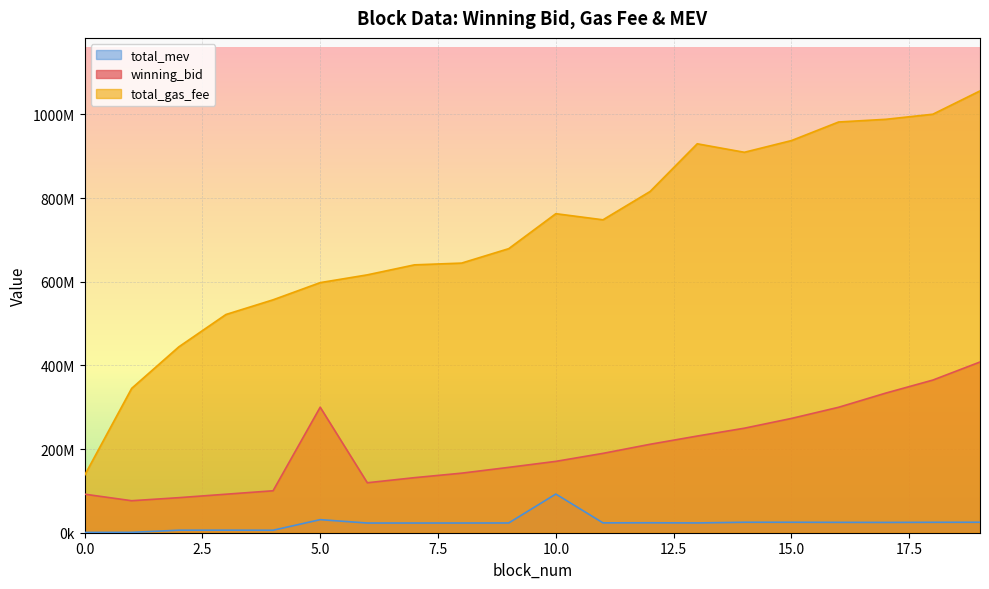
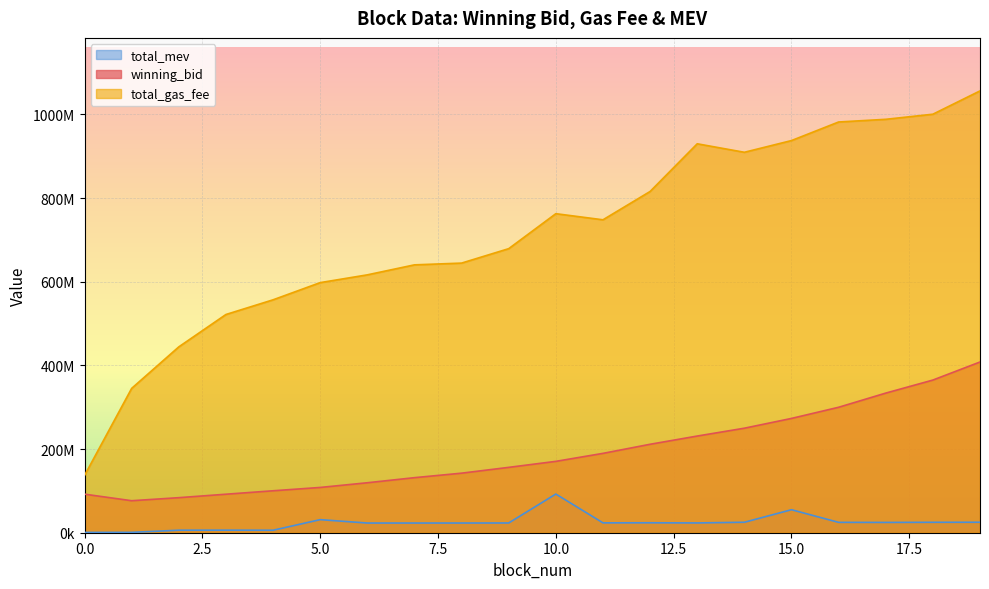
winning_bid, 5.0: 300000000 -> 110000000
total_mev, 15.0: 30000000 -> 60000000
